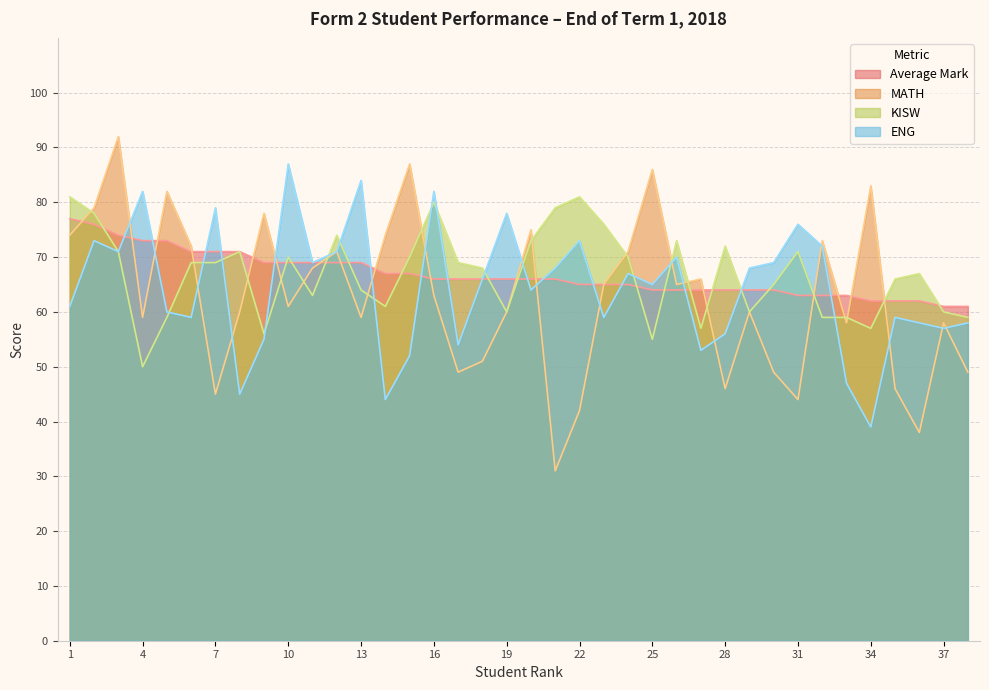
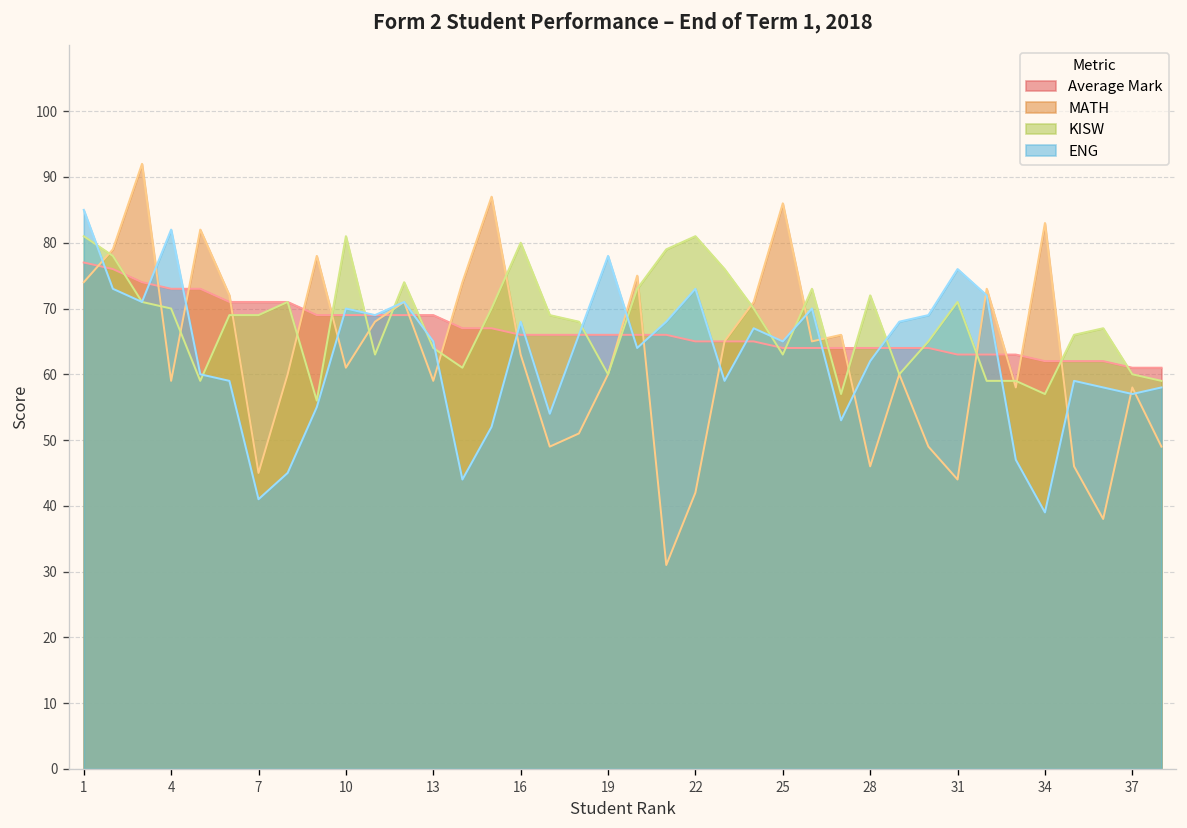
ENG, 1: 61 -> 85
KISW, 4: 50 -> 70
ENG, 7: 79 -> 41
KISW, 10: 70 -> 81
ENG, 10: 87 -> 70
ENG, 13: 84 -> 65
ENG, 16: 82 -> 68
KISW, 25: 55 -> 63
ENG, 28: 56 -> 62
